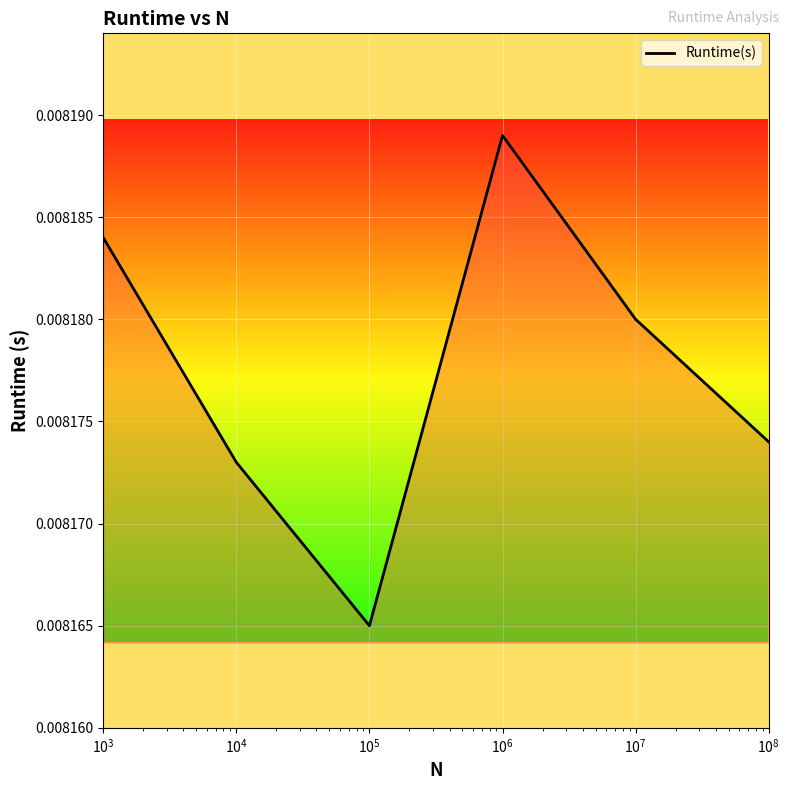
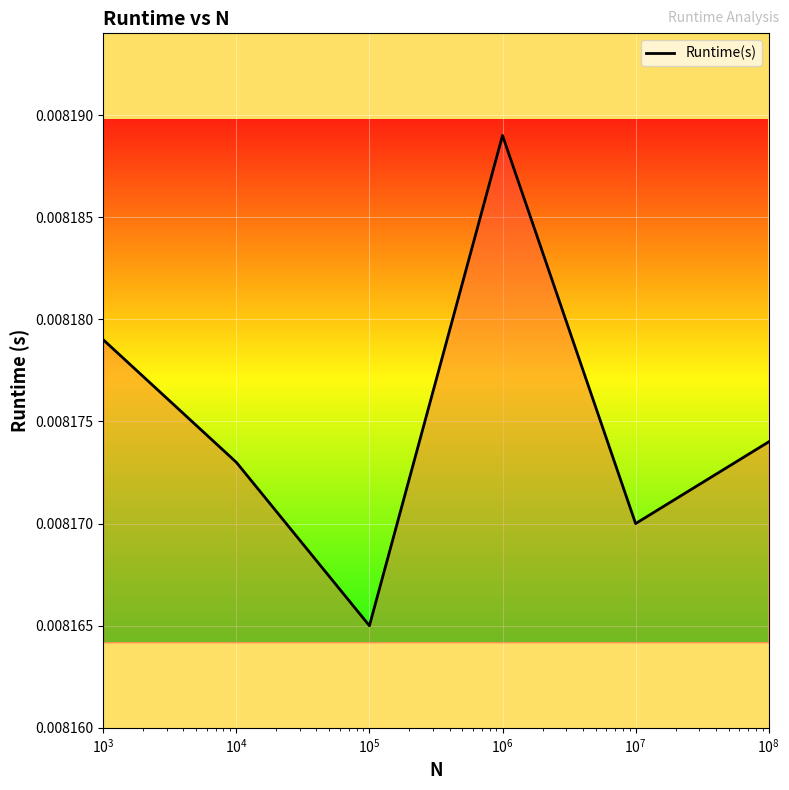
10^3: 0.008184 -> 0.008179
10^7: 0.00818 -> 0.00817
